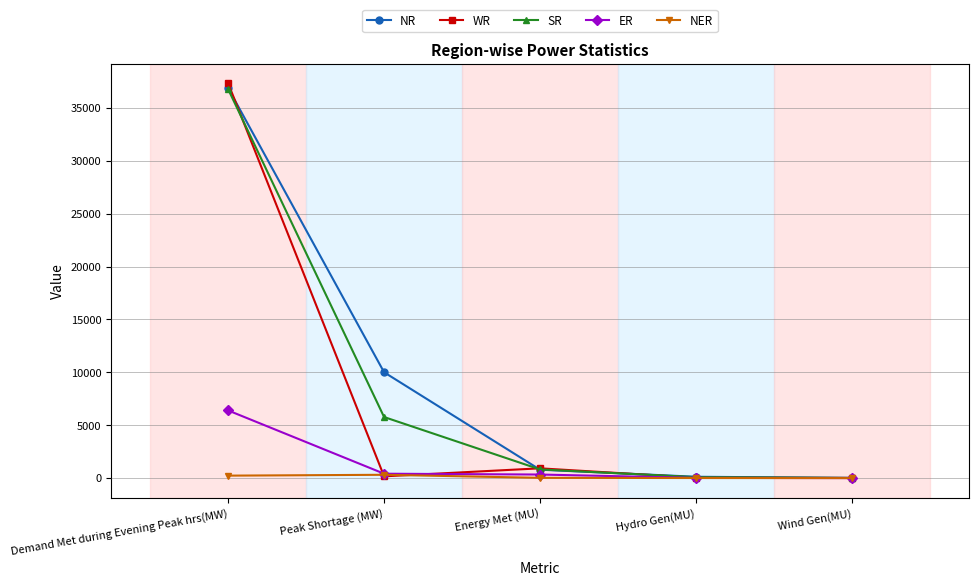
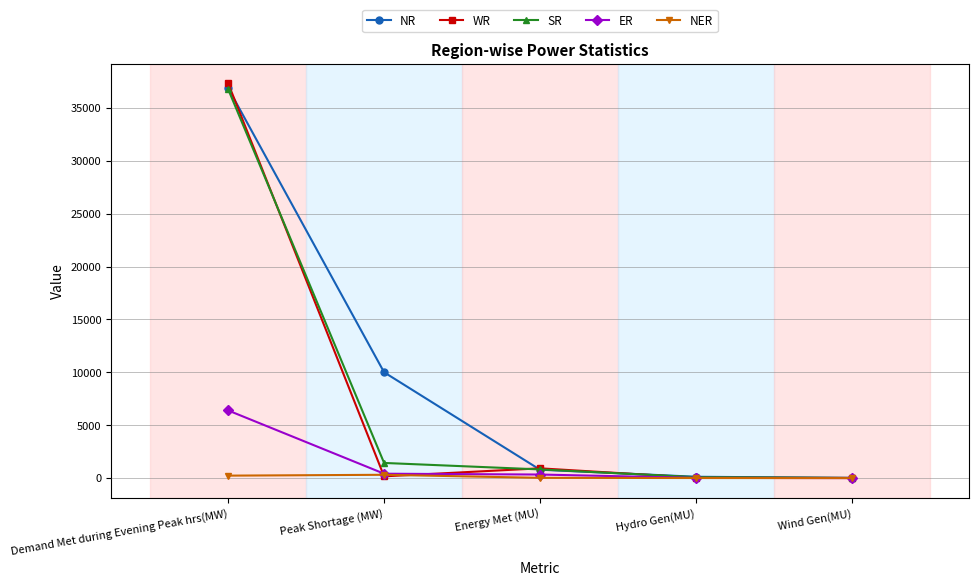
SR, Peak Shortage (MW): 5800 -> 1400
